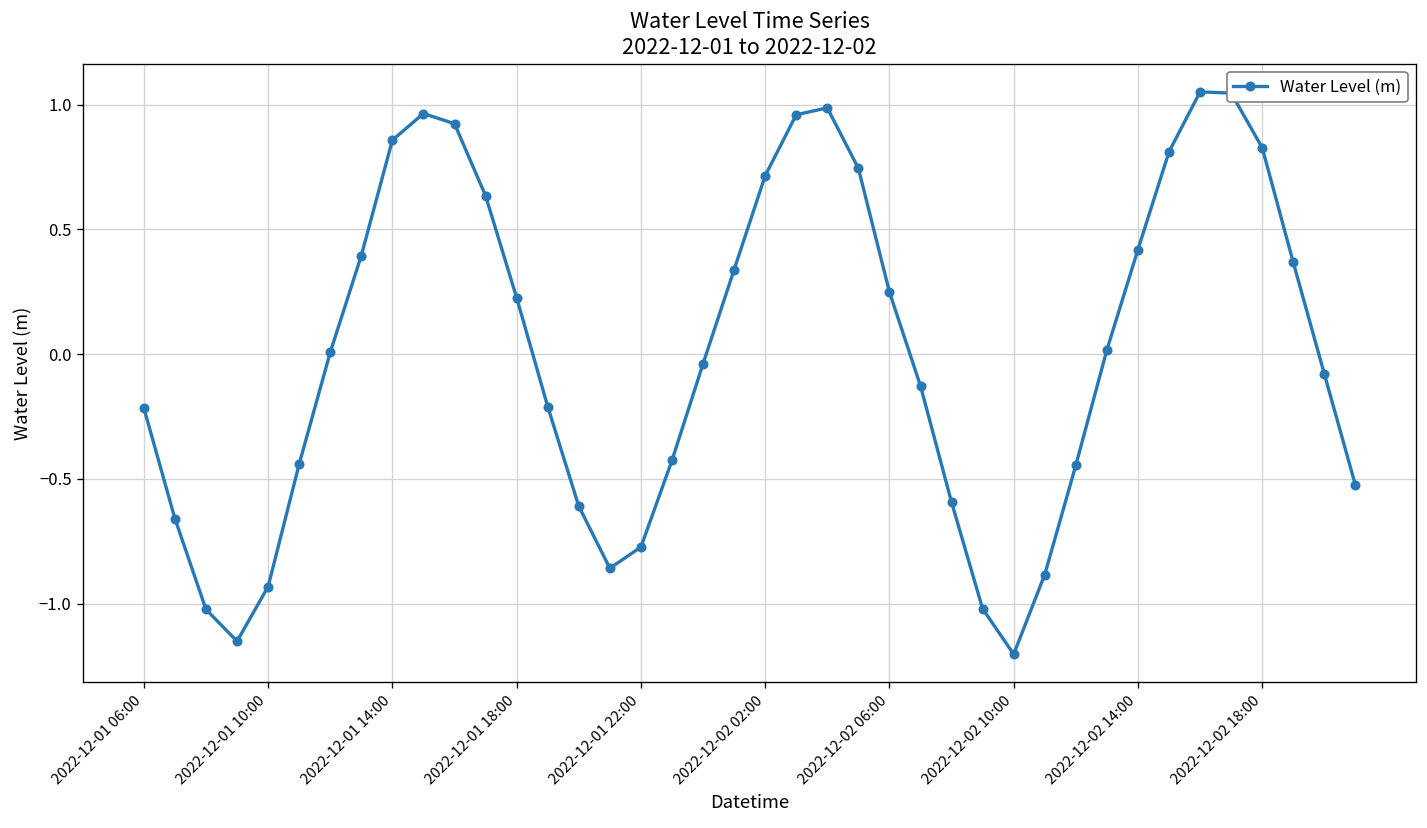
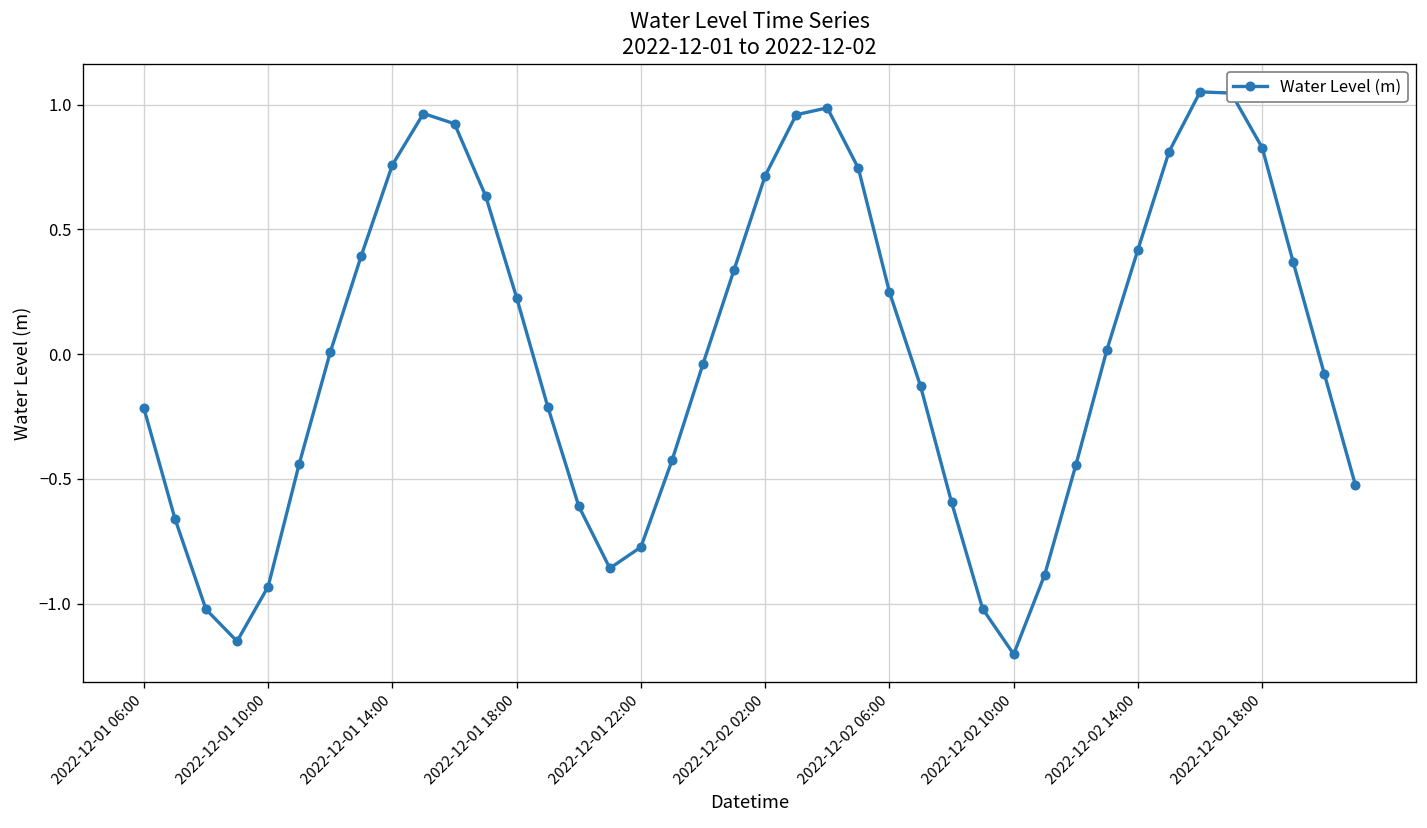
2022-12-01 14:00: 0.86 -> 0.76
